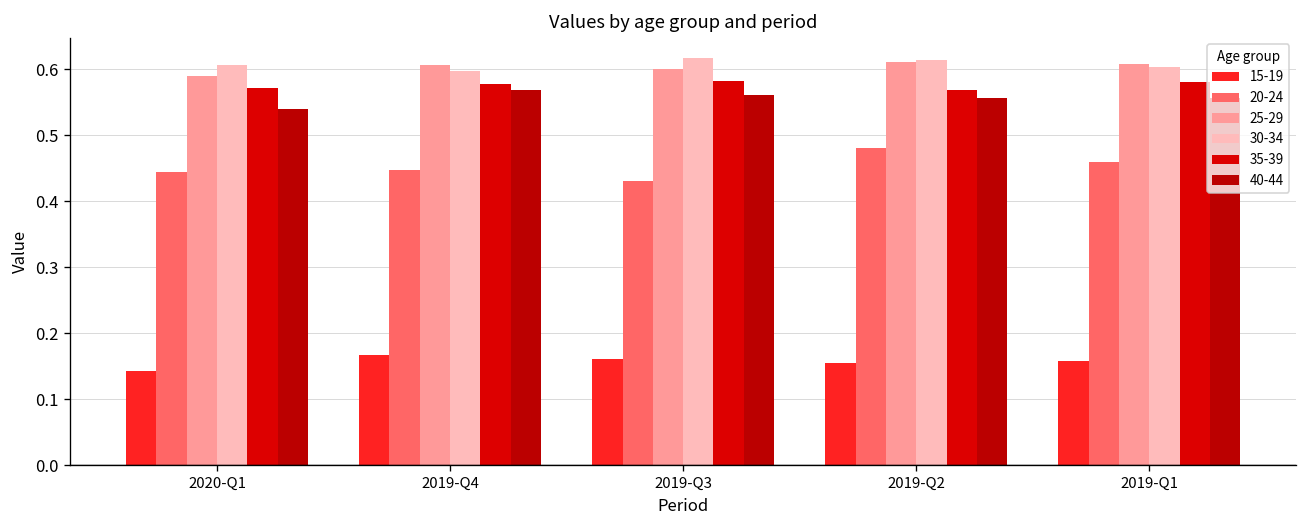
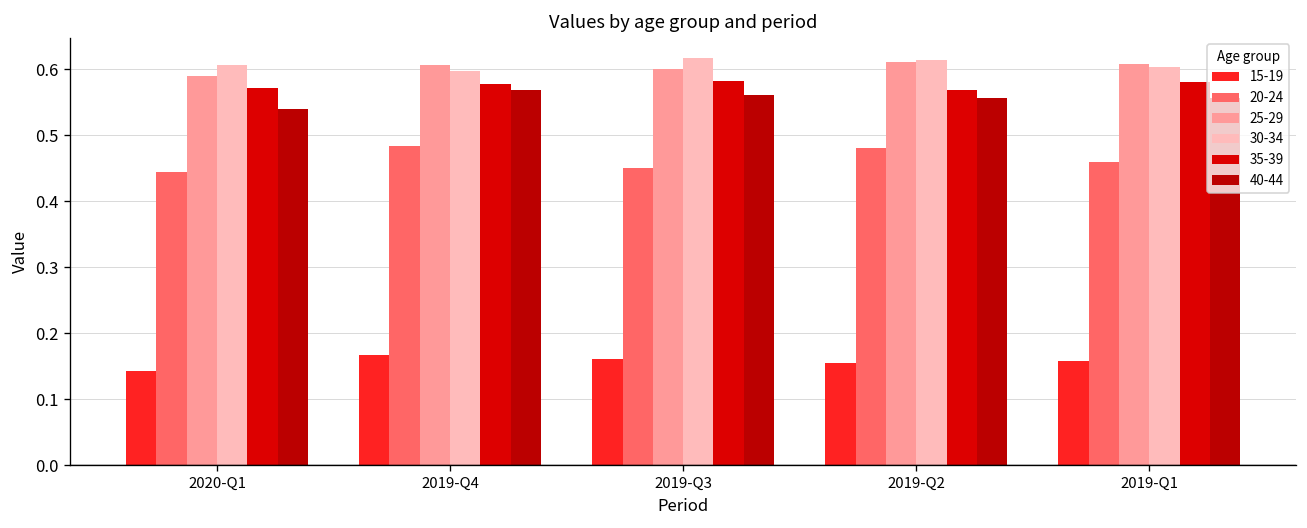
20-24, 2019-Q4: 0.45 -> 0.48
20-24, 2019-Q3: 0.43 -> 0.45
